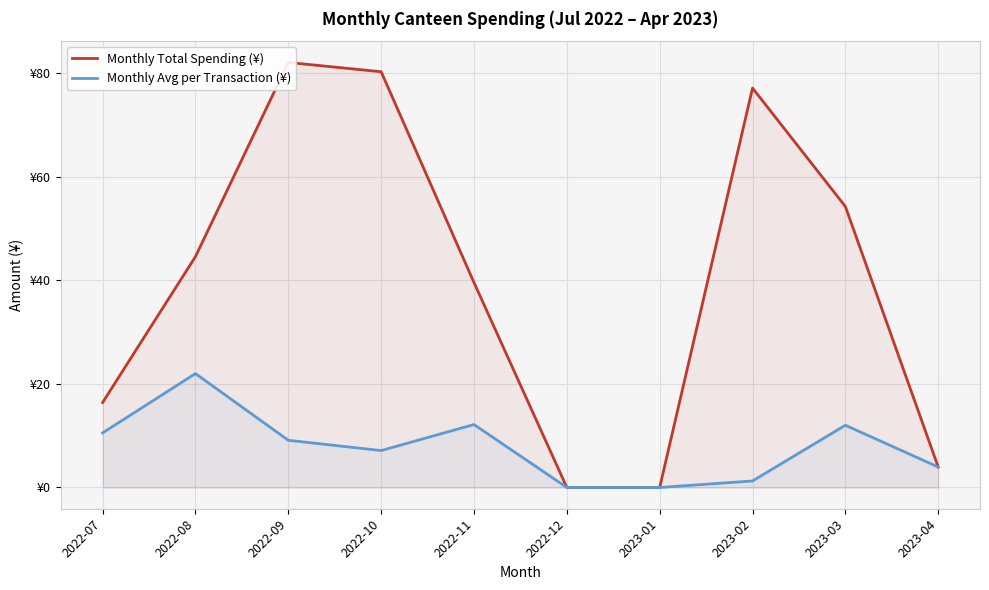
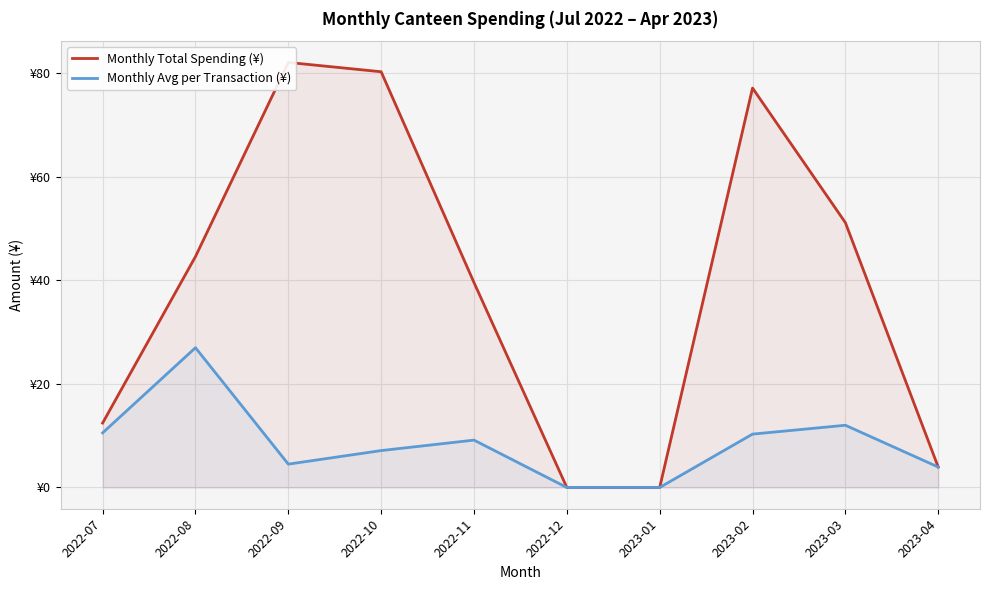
Monthly Total Spending (¥), 2022-07: ¥16 -> ¥12
Monthly Avg per Transaction (¥), 2022-08: ¥22 -> ¥27
Monthly Avg per Transaction (¥), 2022-09: ¥9 -> ¥5
Monthly Avg per Transaction (¥), 2022-11: ¥12 -> ¥9
Monthly Avg per Transaction (¥), 2023-02: ¥1 -> ¥10
Monthly Total Spending (¥), 2023-03: ¥54 -> ¥51
